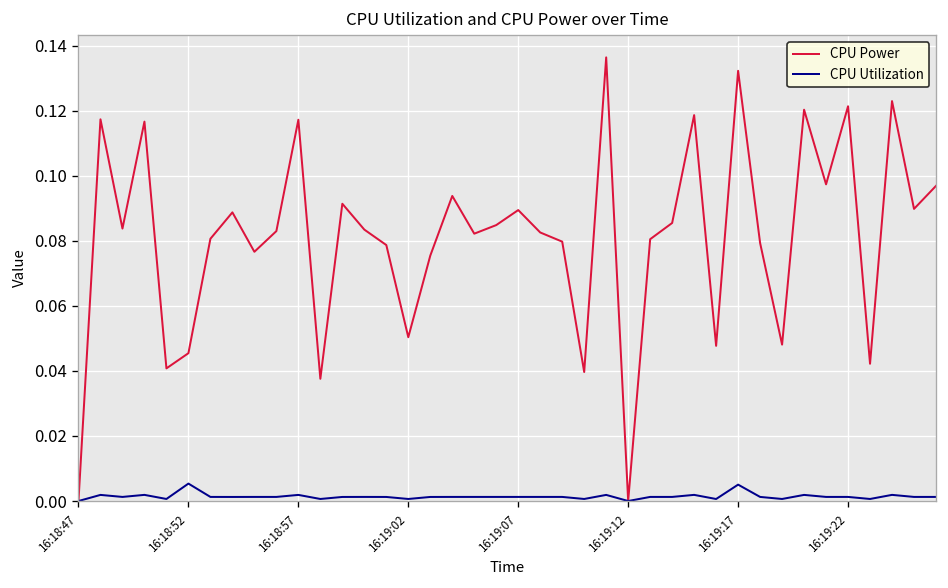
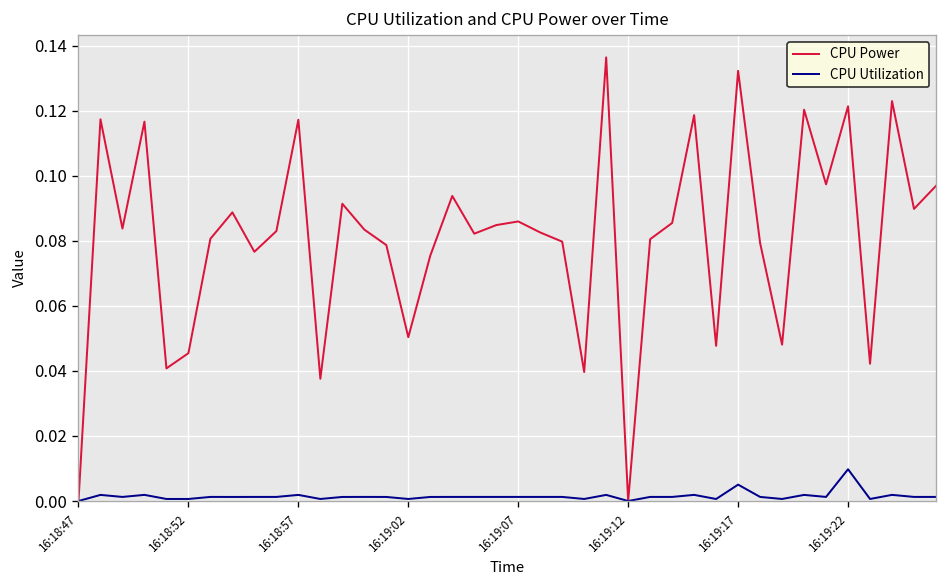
CPU Utilization, 16:18:52: 0.005 -> 0.001
CPU Power, 16:19:07: 0.089 -> 0.086
CPU Utilization, 16:19:22: 0.001 -> 0.010
